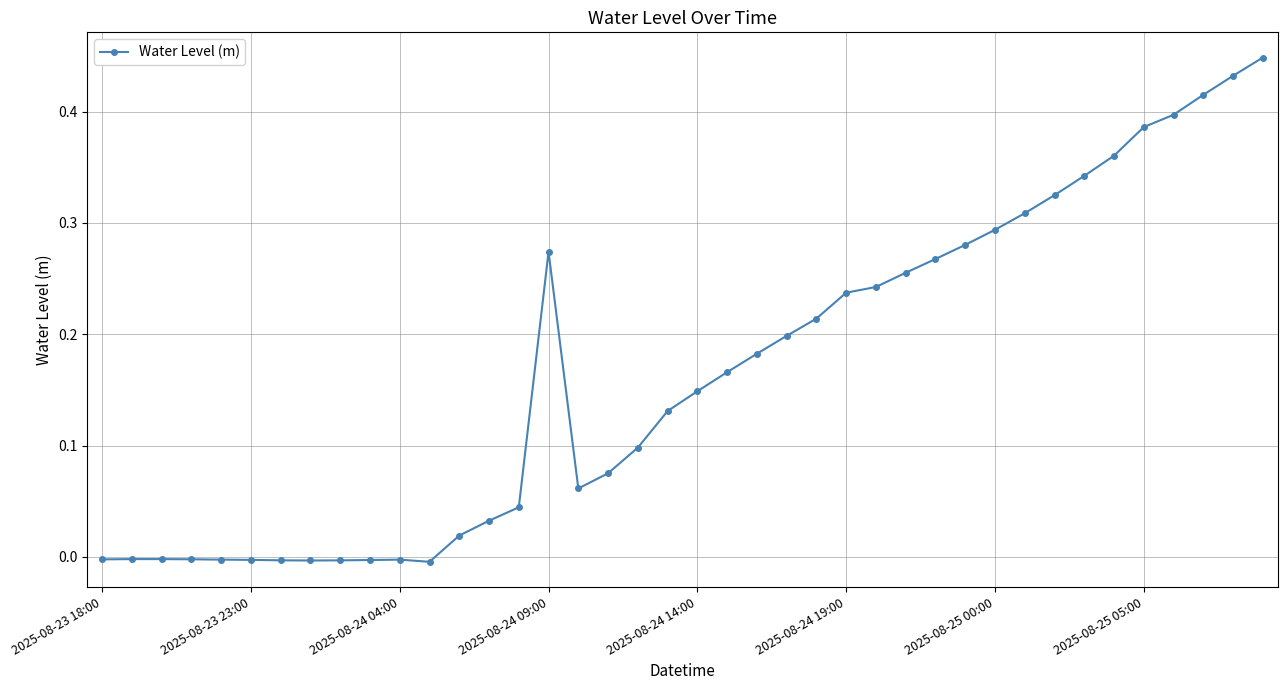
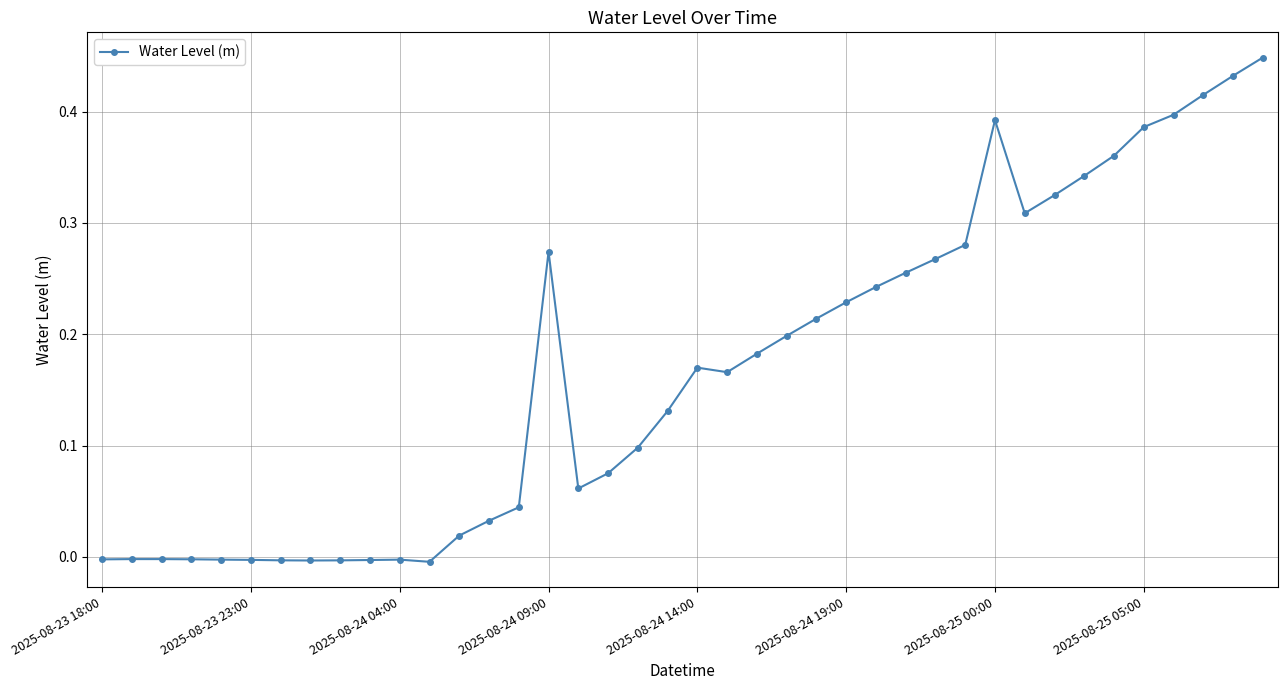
2025-08-24 14:00: 0.149 -> 0.170
2025-08-24 19:00: 0.237 -> 0.229
2025-08-25 00:00: 0.294 -> 0.392
